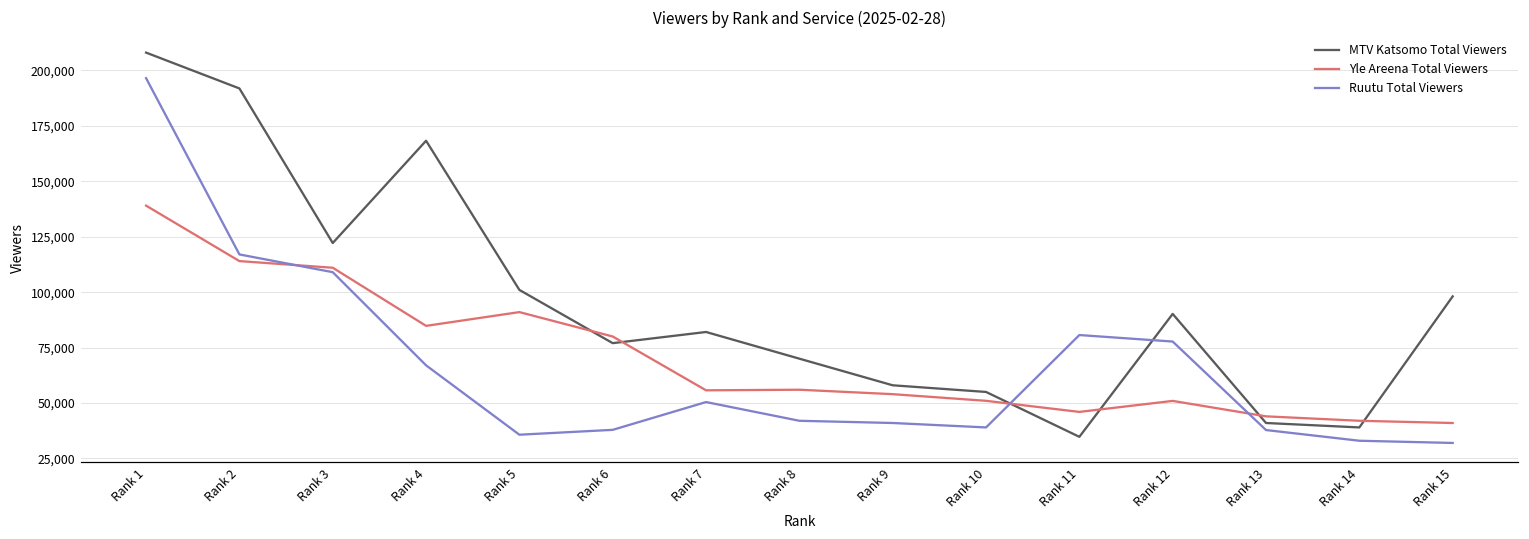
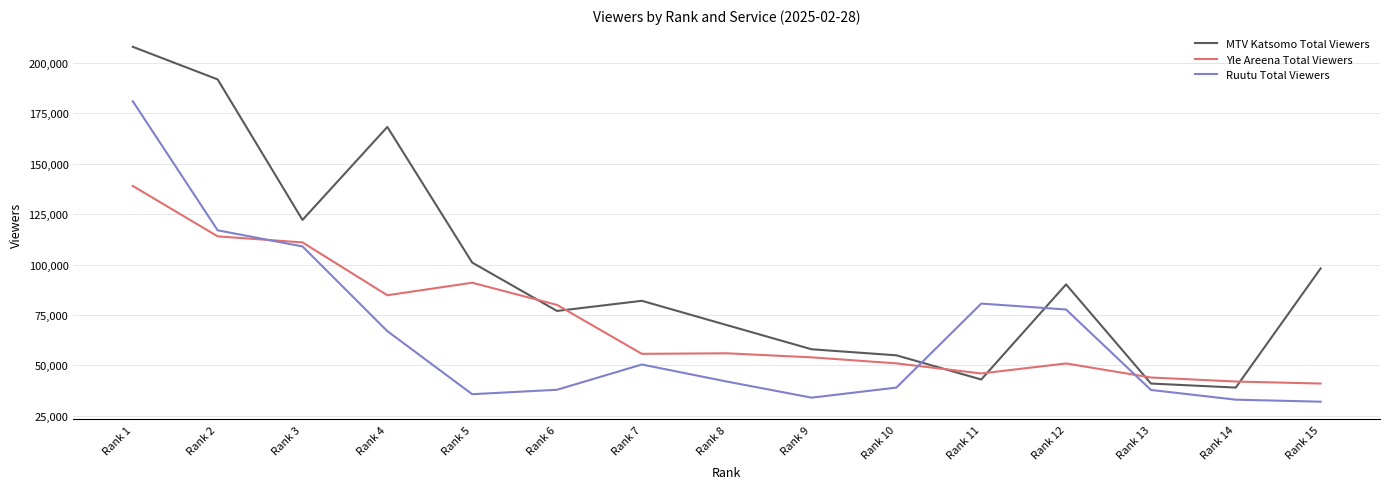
Ruutu Total Viewers, Rank 1: 196,000 -> 181,000
Ruutu Total Viewers, Rank 9: 41,000 -> 34,000
MTV Katsomo Total Viewers, Rank 11: 35,000 -> 43,000
